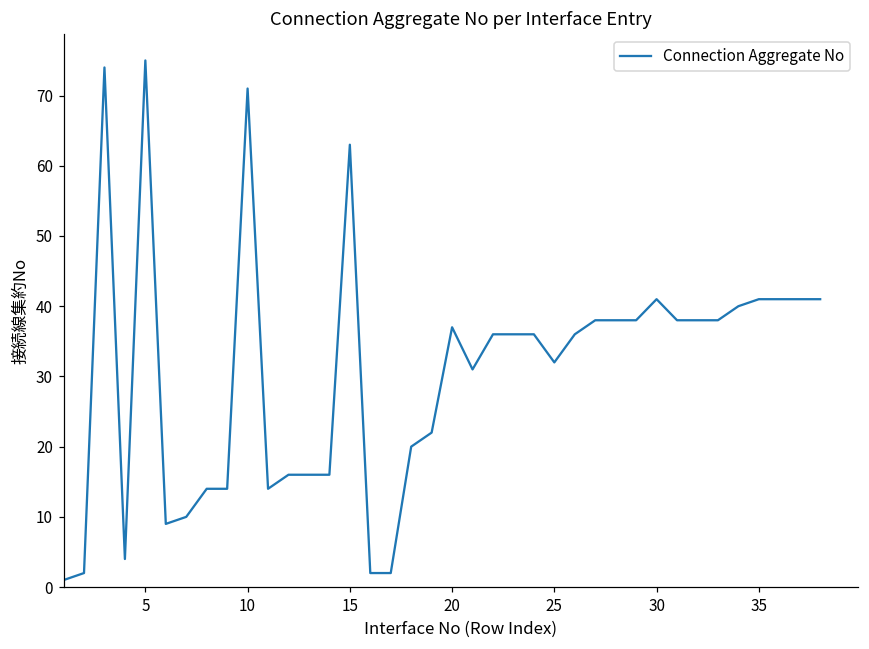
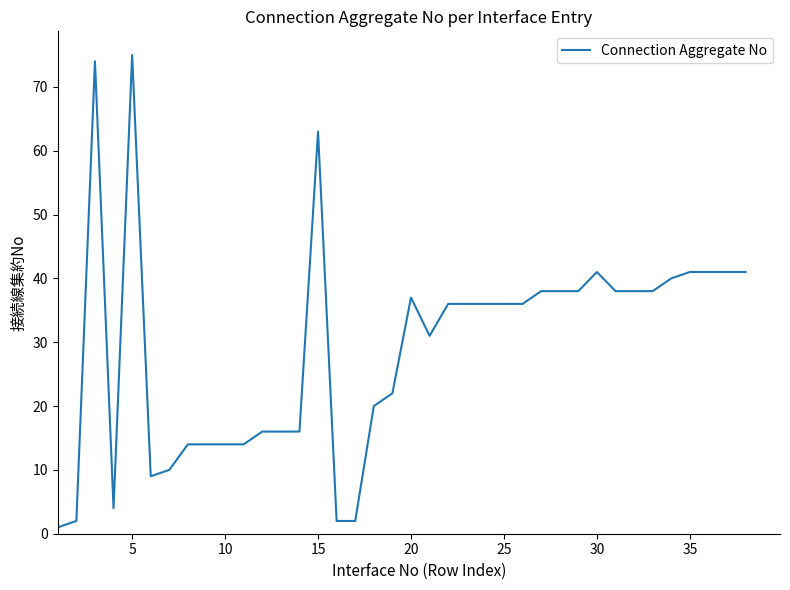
10: 71 -> 14
25: 32 -> 36
